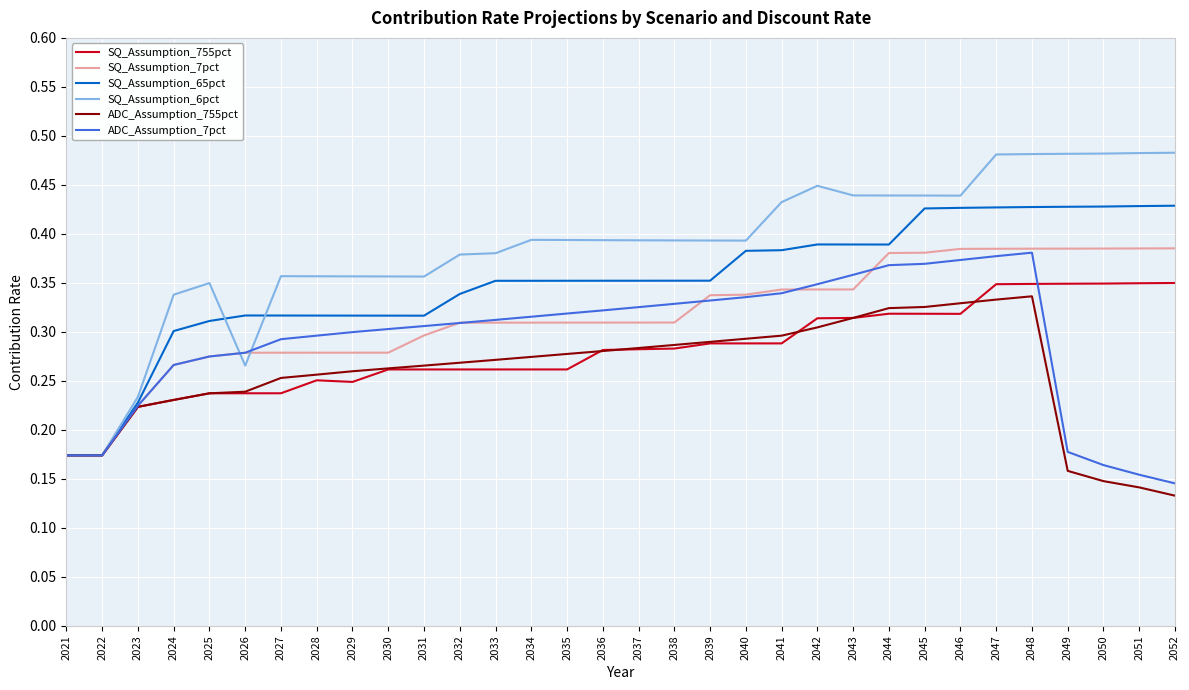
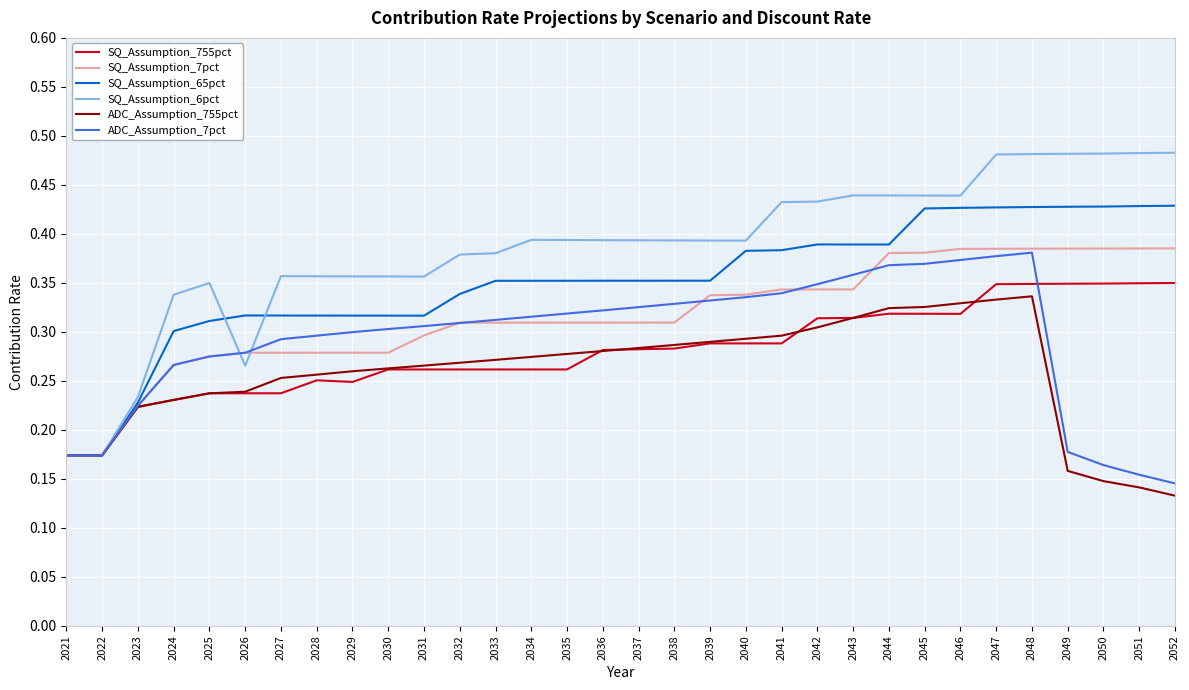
SQ_Assumption_6pct, 2042: 0.45 -> 0.43
